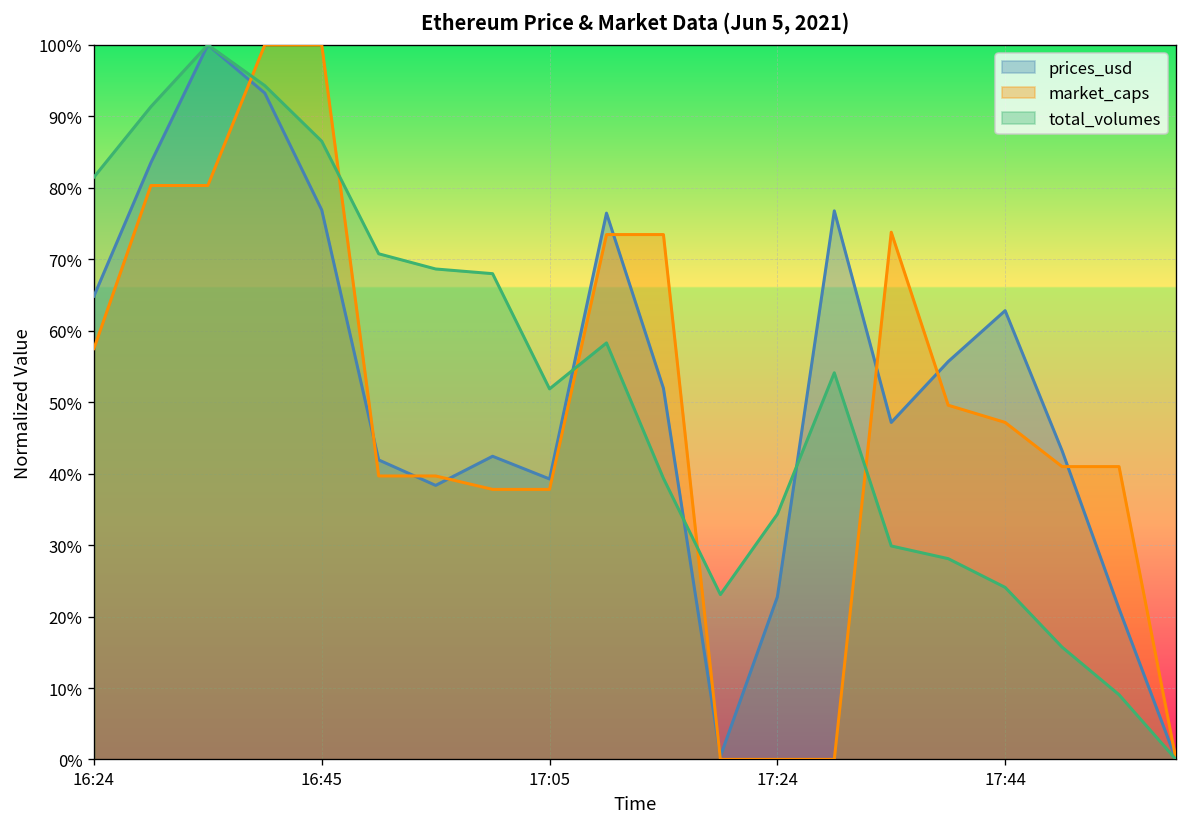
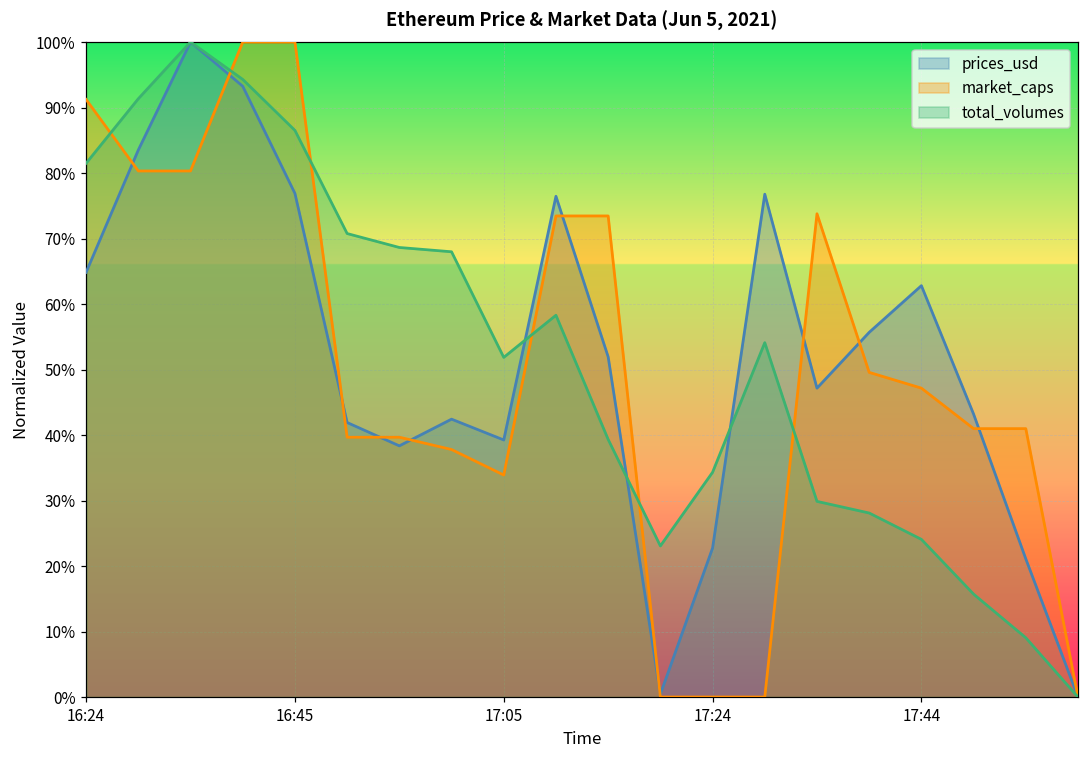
market_caps, 16:24: 57% -> 91%
market_caps, 17:05: 38% -> 34%
